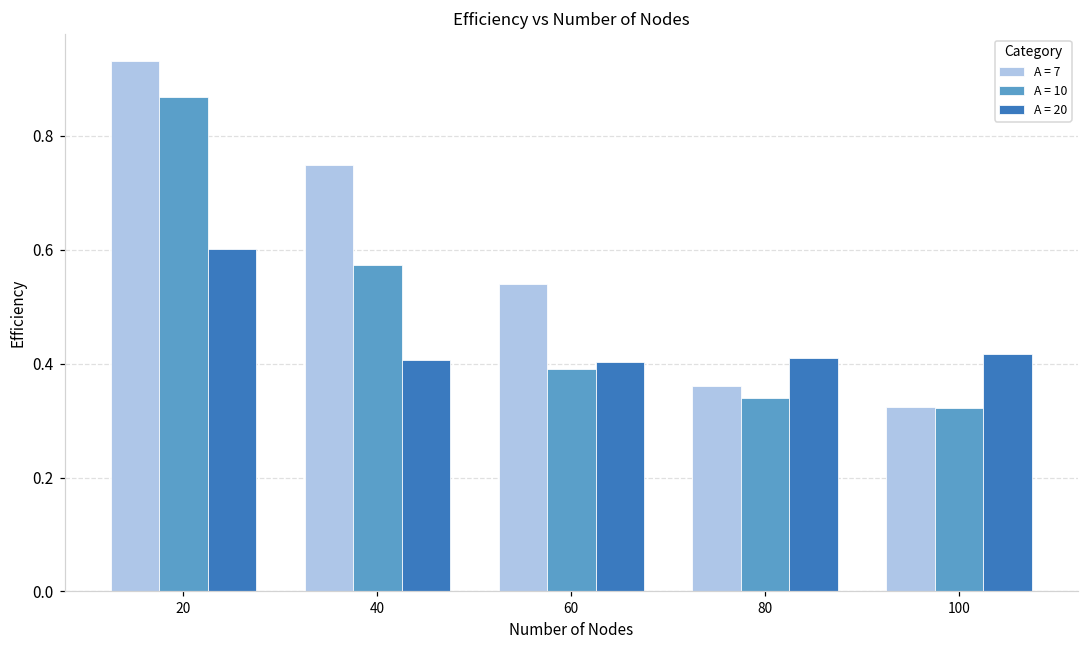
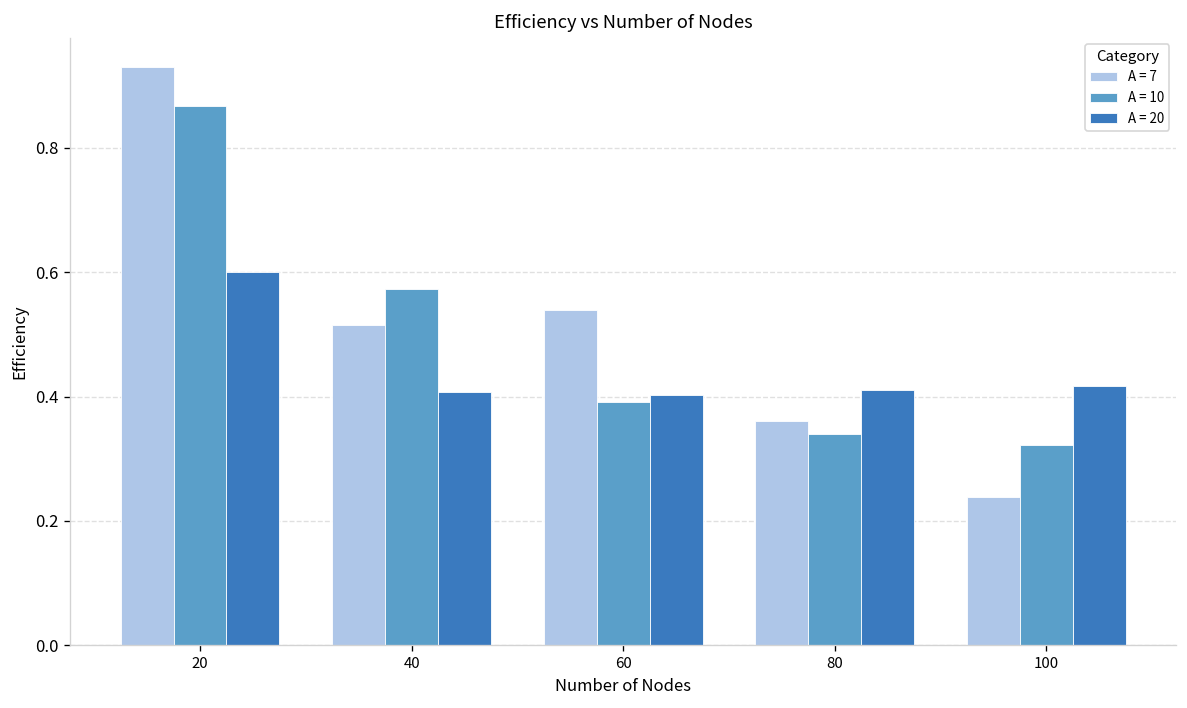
A = 7, 40: 0.75 -> 0.51
A = 7, 100: 0.32 -> 0.24
